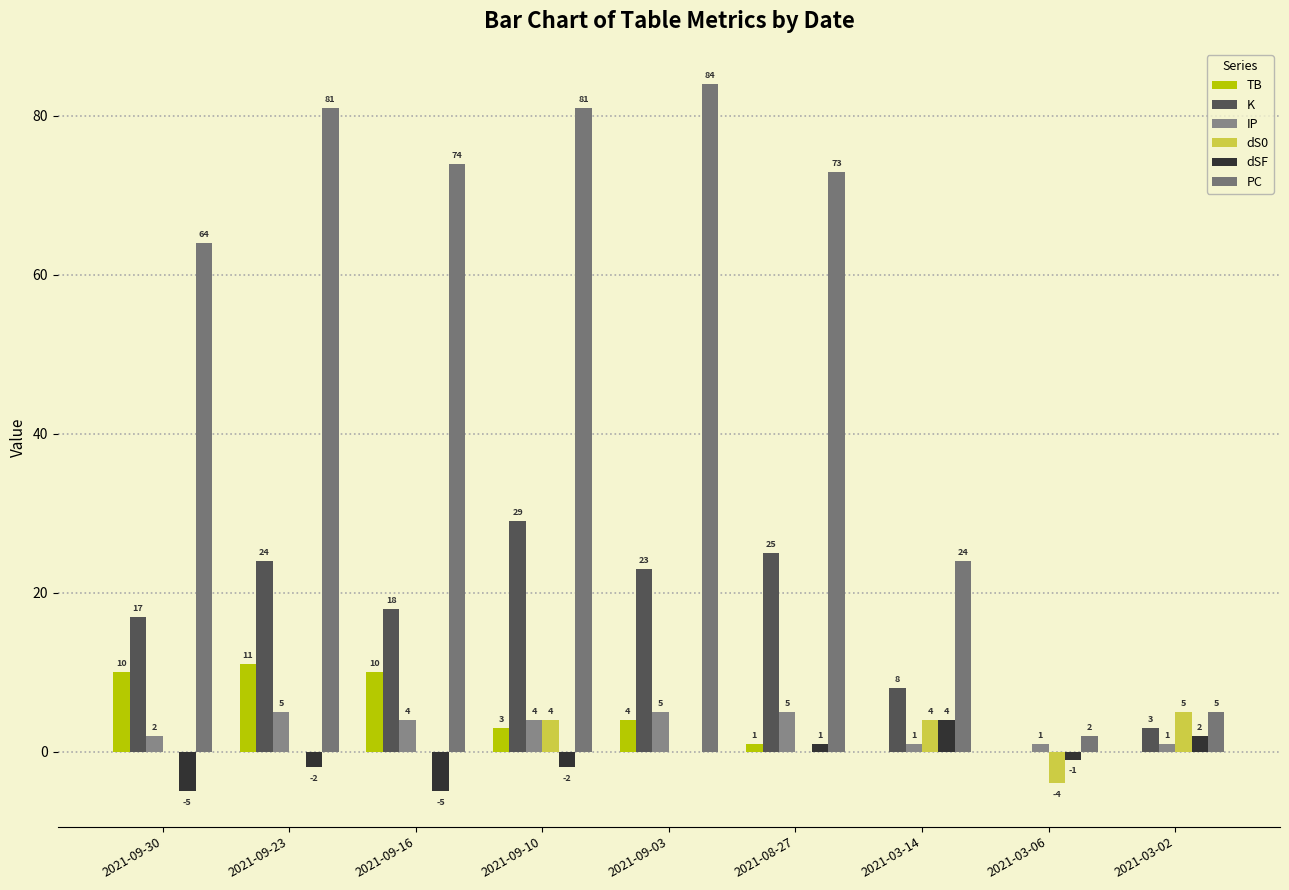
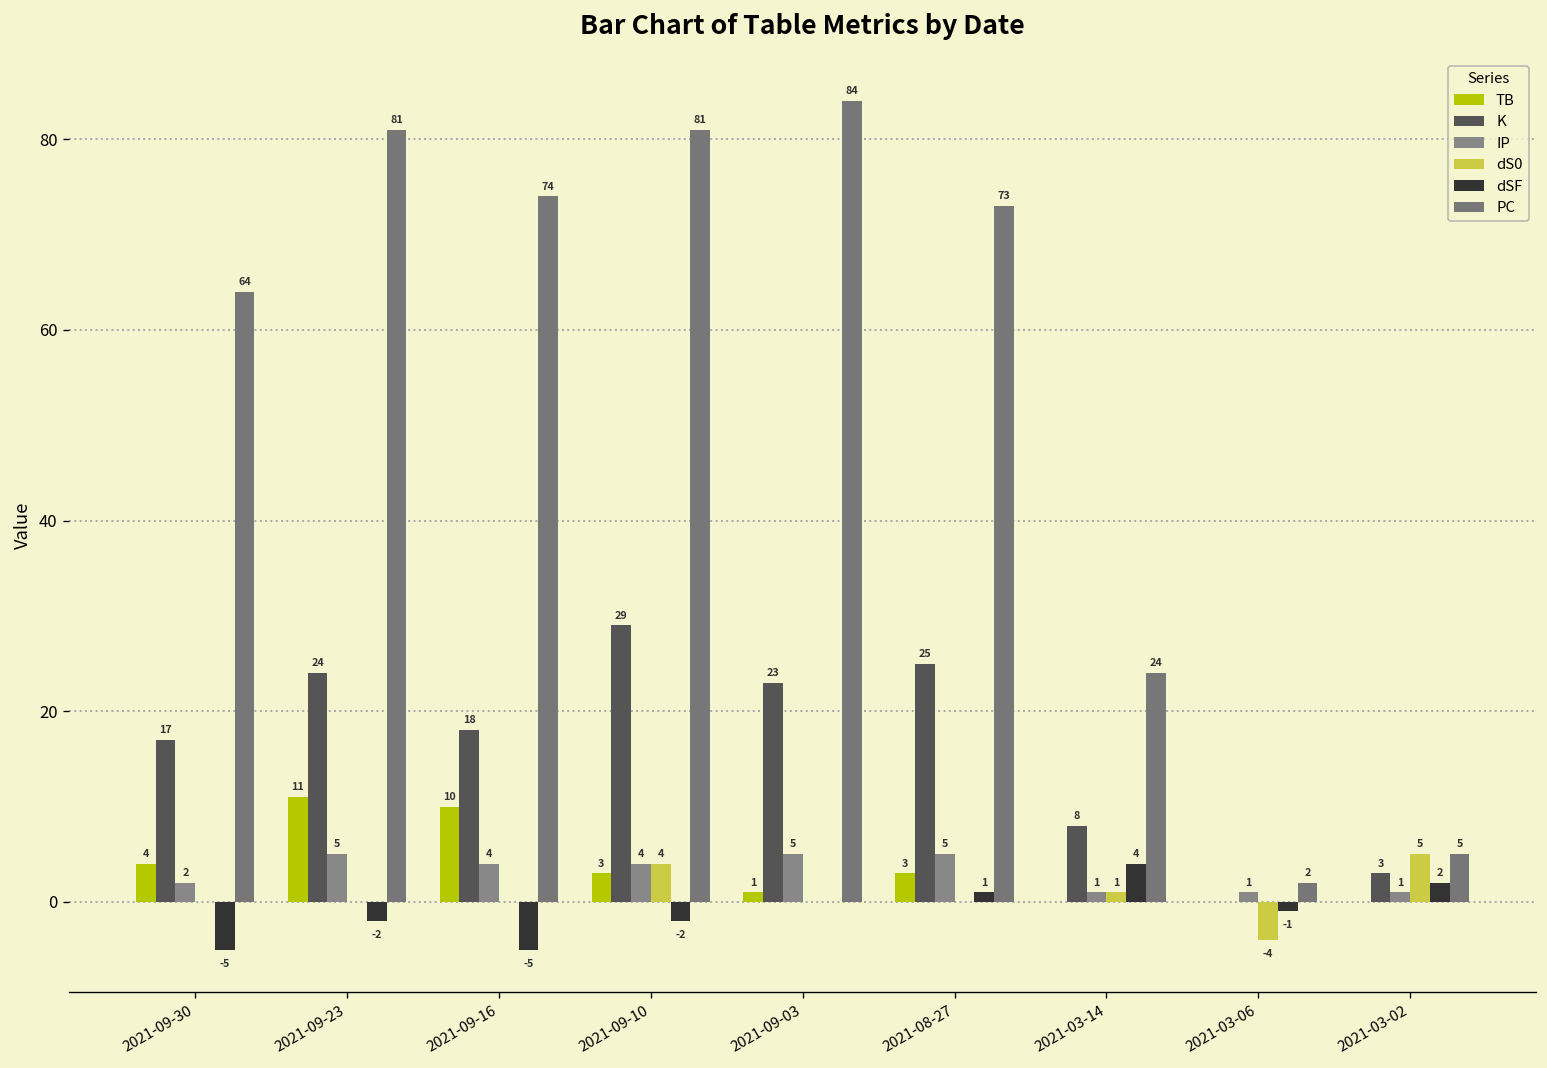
TB, 2021-09-30: 10 -> 4
TB, 2021-09-03: 4 -> 1
TB, 2021-08-27: 1 -> 3
dS0, 2021-03-14: 4 -> 1
